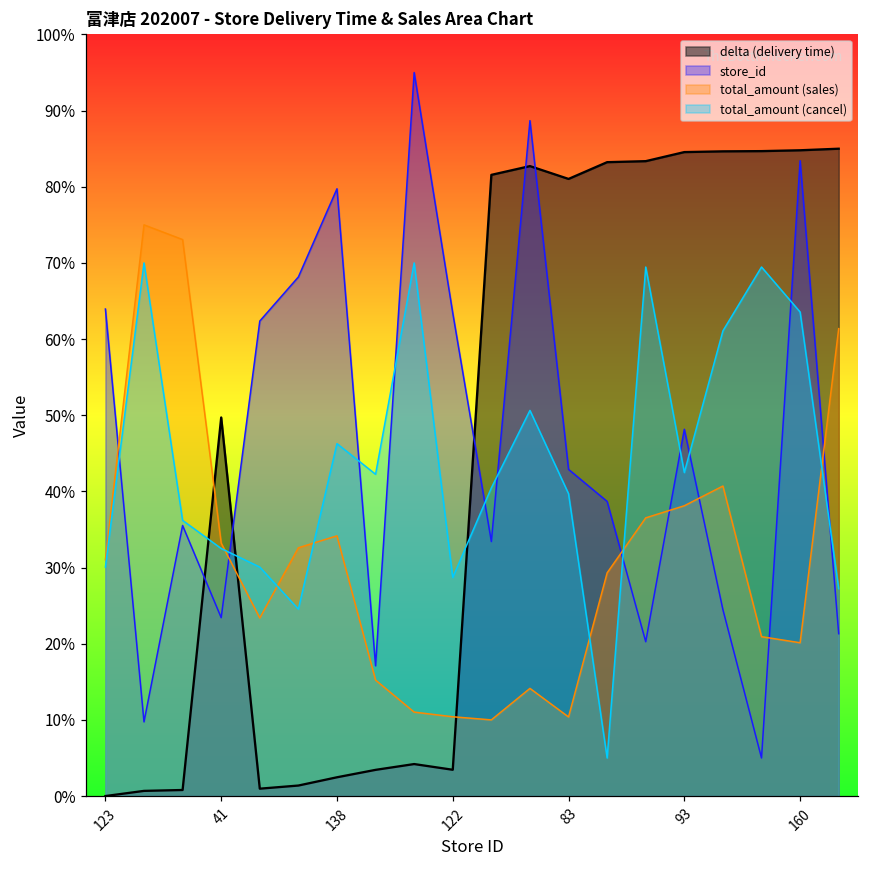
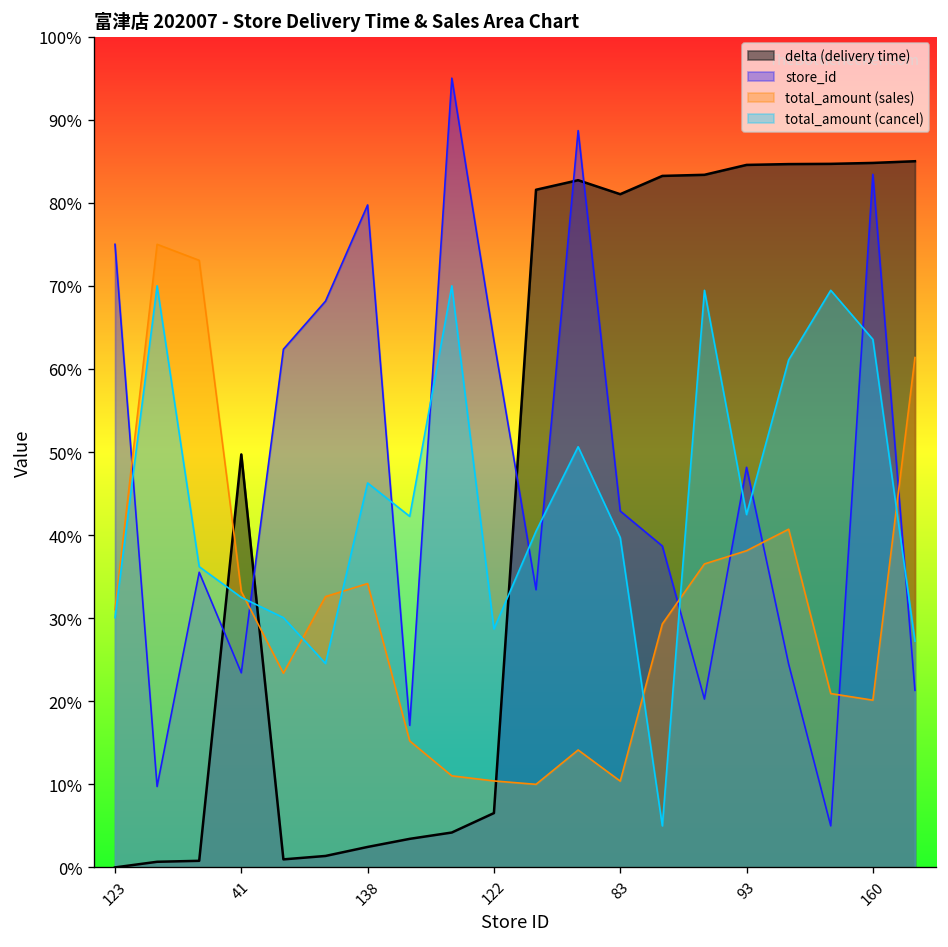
store_id, 123: 64% -> 75%
delta (delivery time), 122: 3% -> 7%
